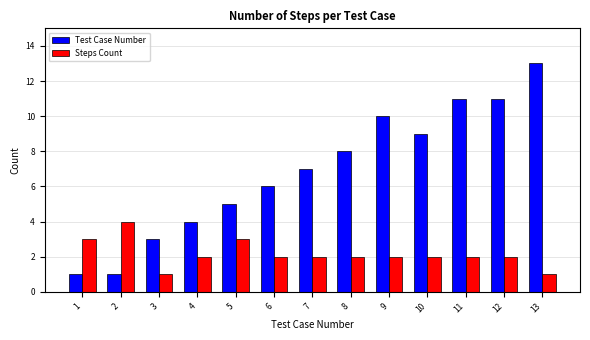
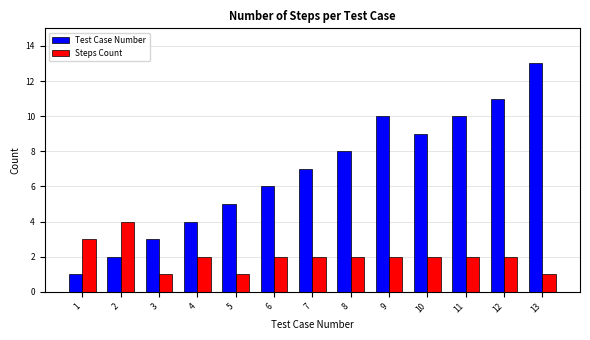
Test Case Number, 2: 1 -> 2
Steps Count, 5: 3 -> 1
Test Case Number, 11: 11 -> 10
